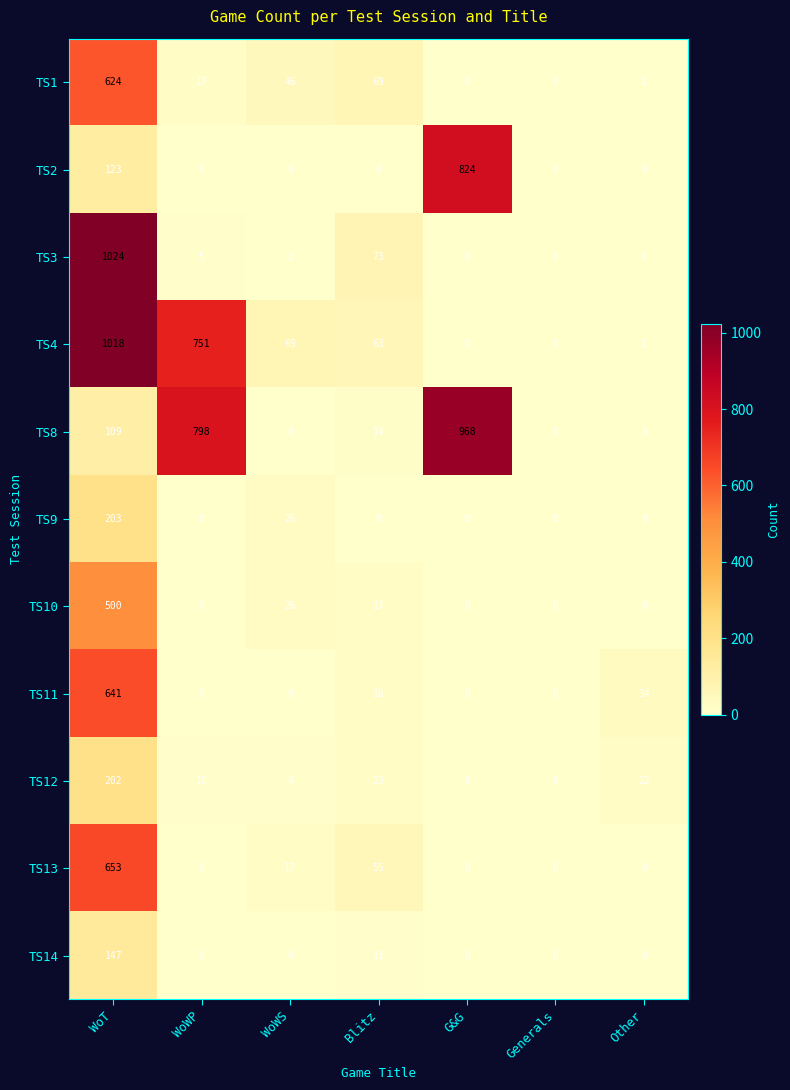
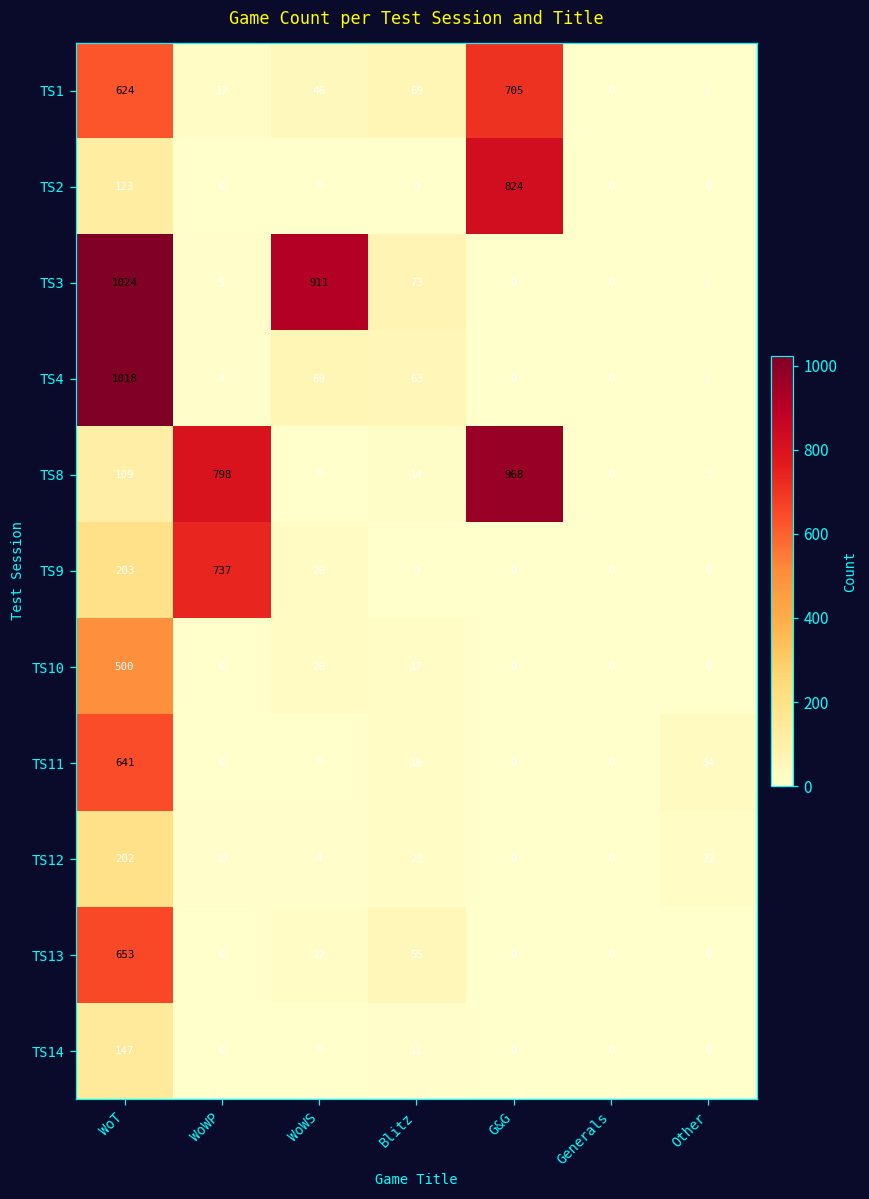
TS1, G&G: 0 -> 705
TS3, WoWS: 2 -> 911
TS4, WoWP: 751 -> 4
TS9, WoWP: 0 -> 737
